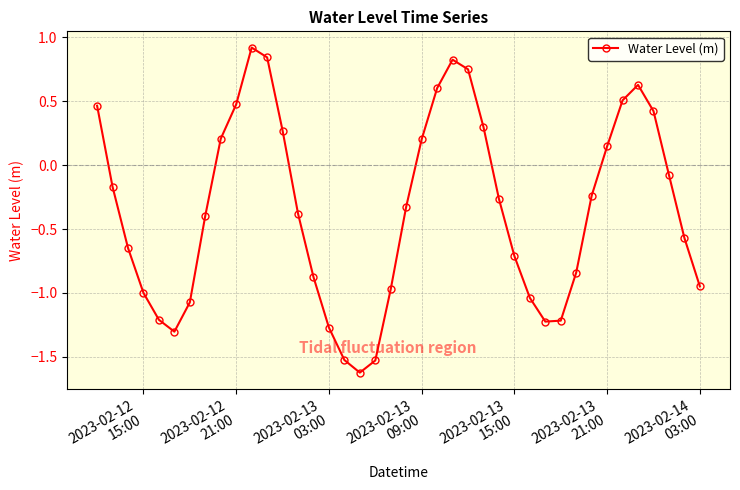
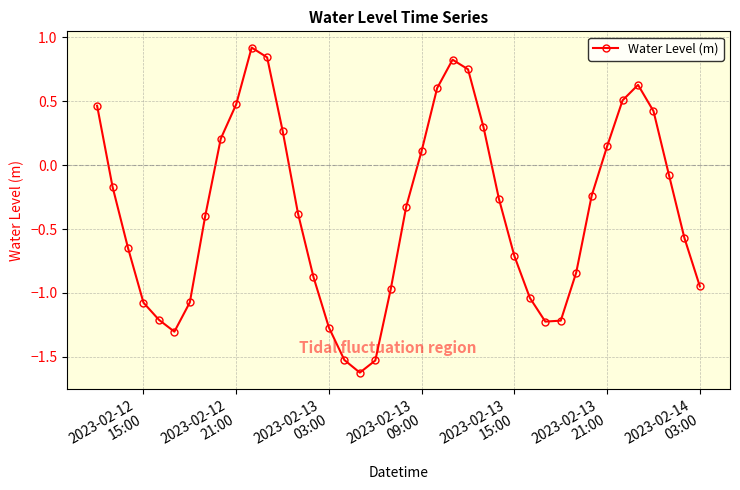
2023-02-12 15:00: -1.00 -> -1.08
2023-02-13 09:00: 0.20 -> 0.11
